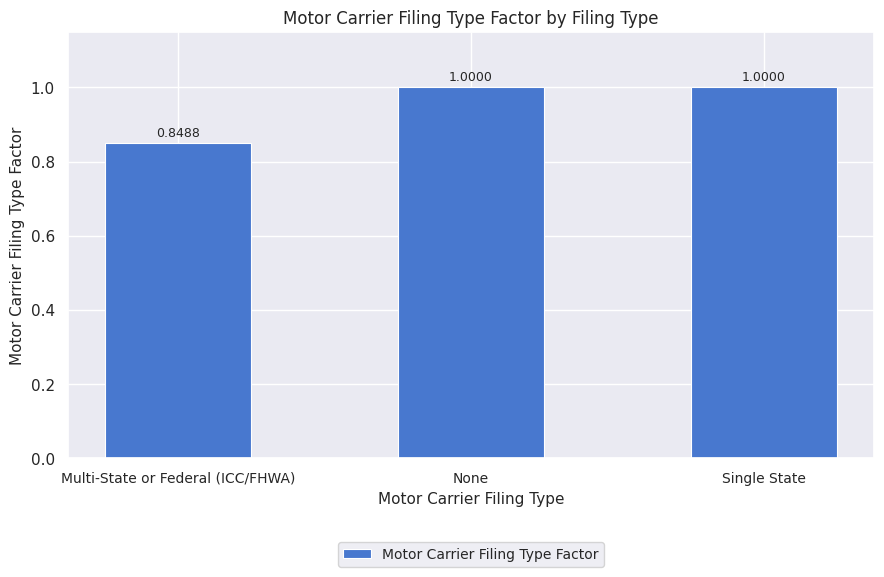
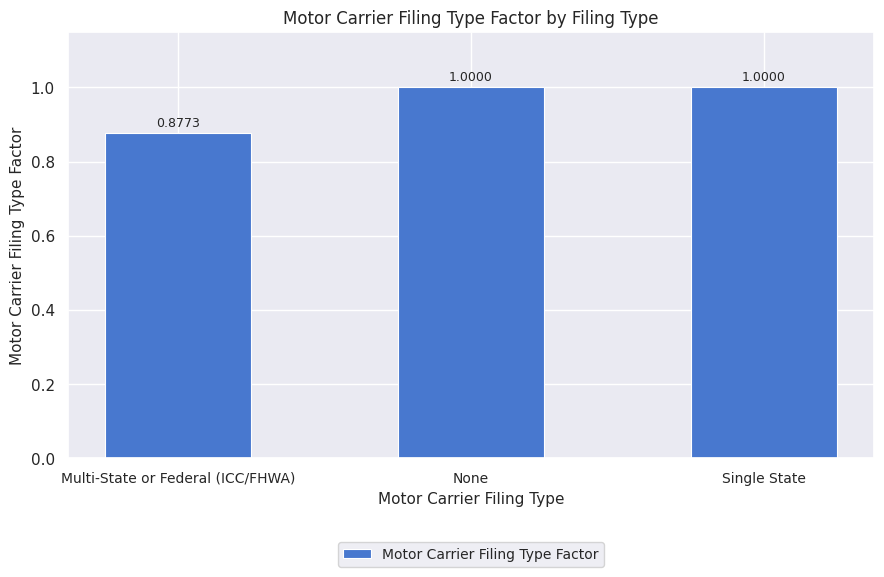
Multi-State or Federal (ICC/FHWA): 0.8488 -> 0.8773
